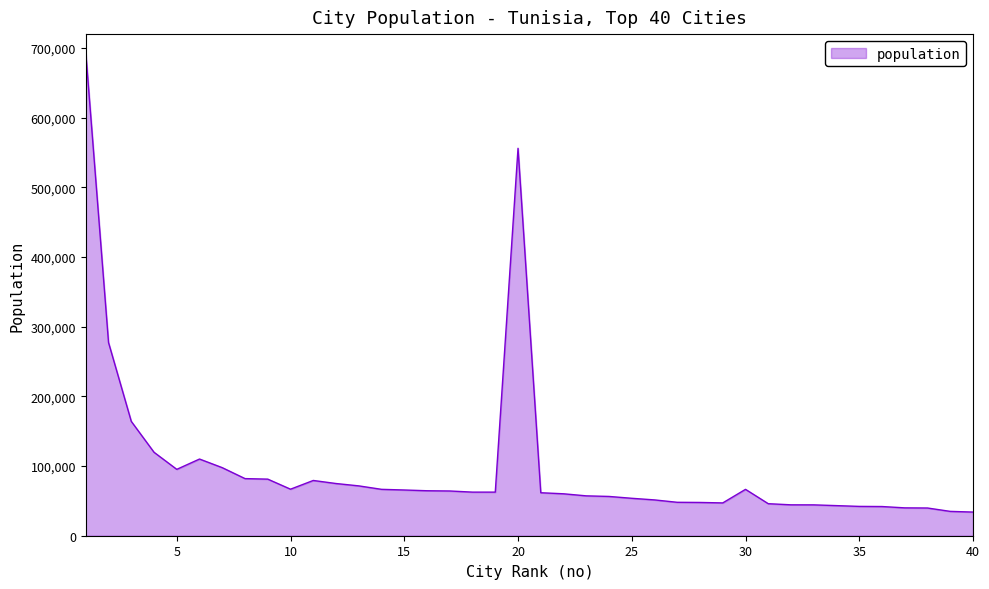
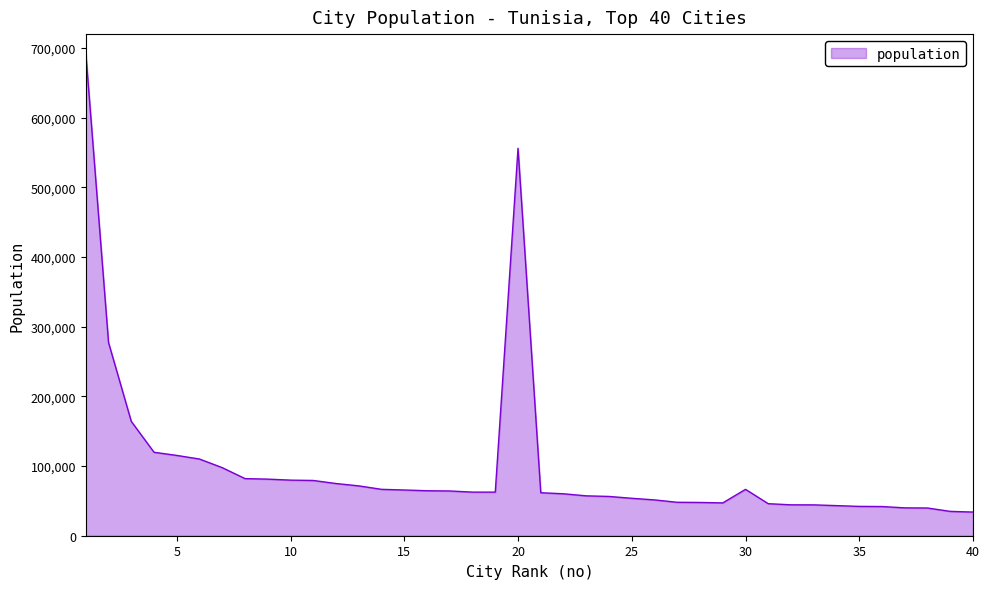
5: 100,000 -> 120,000
10: 70,000 -> 80,000
